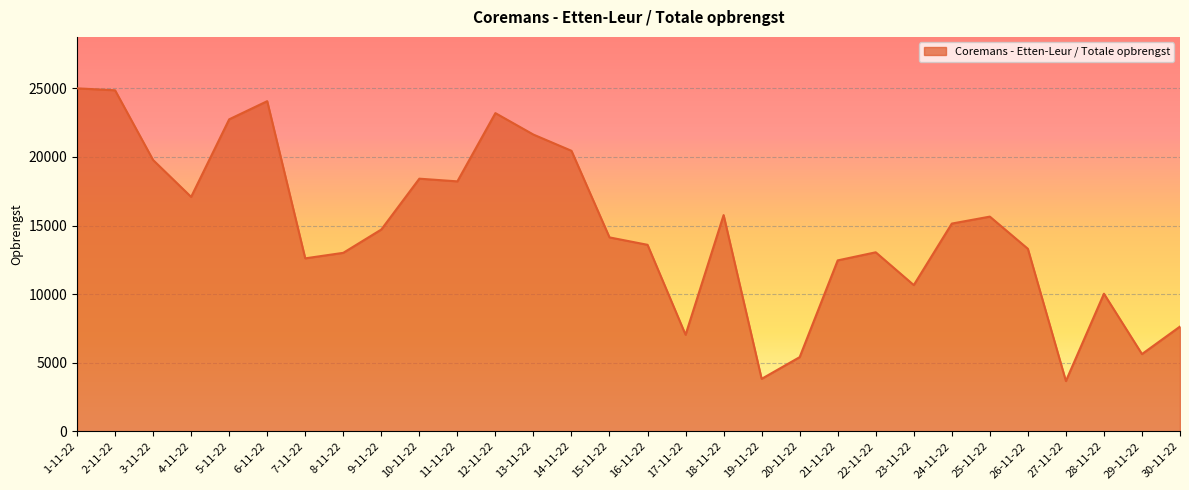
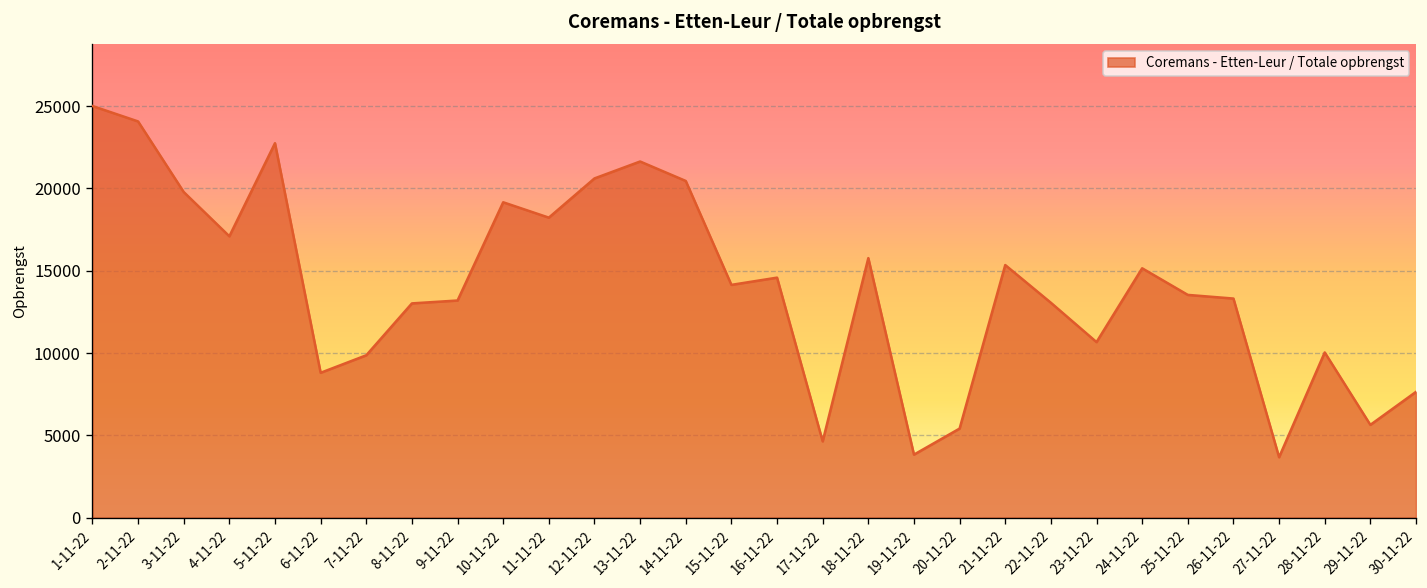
2-11-22: 24900 -> 24100
6-11-22: 24100 -> 8800
7-11-22: 12600 -> 9900
9-11-22: 14700 -> 13200
10-11-22: 18400 -> 19200
12-11-22: 23200 -> 20600
16-11-22: 13600 -> 14600
17-11-22: 7000 -> 4600
21-11-22: 12500 -> 15300
25-11-22: 15700 -> 13500
